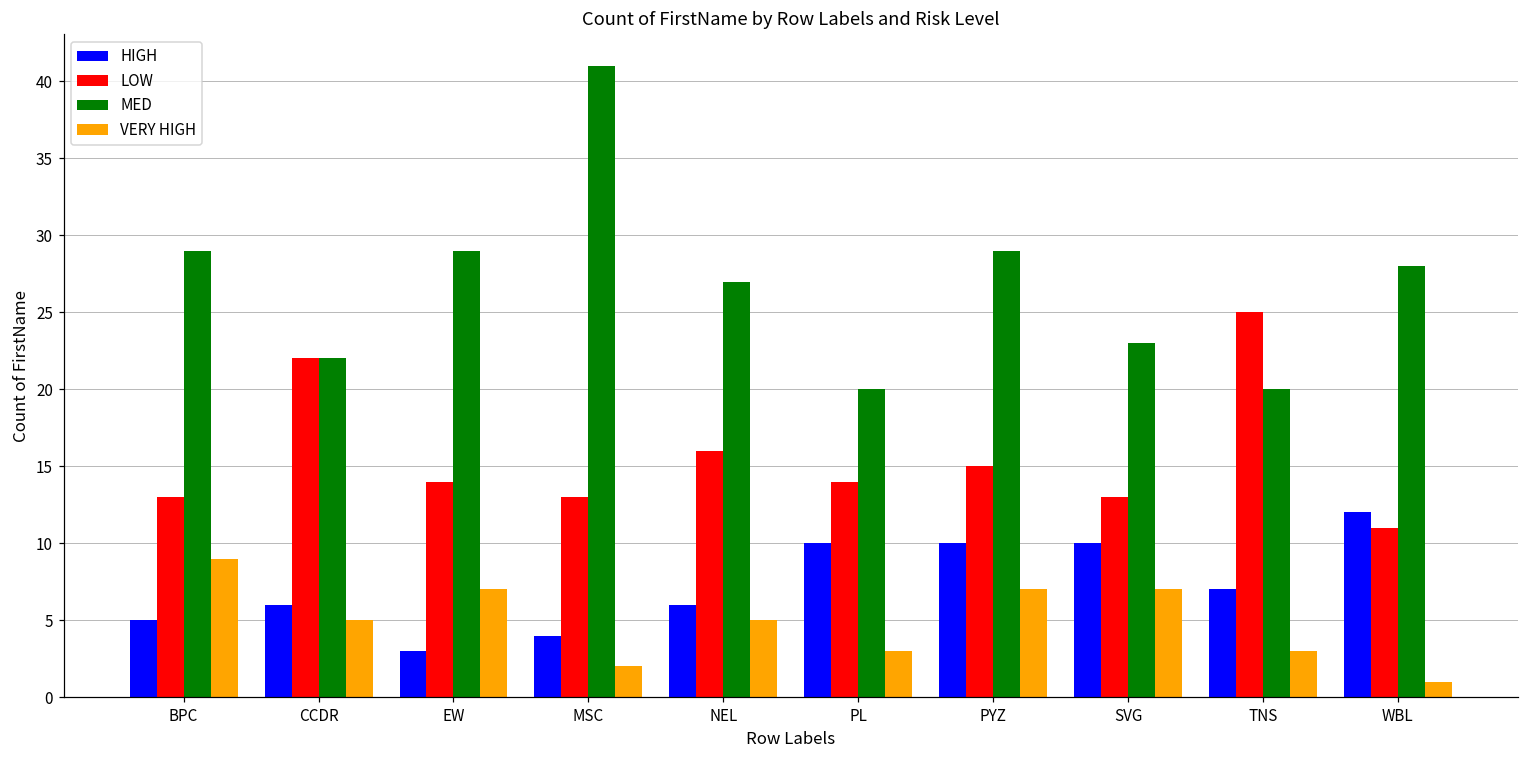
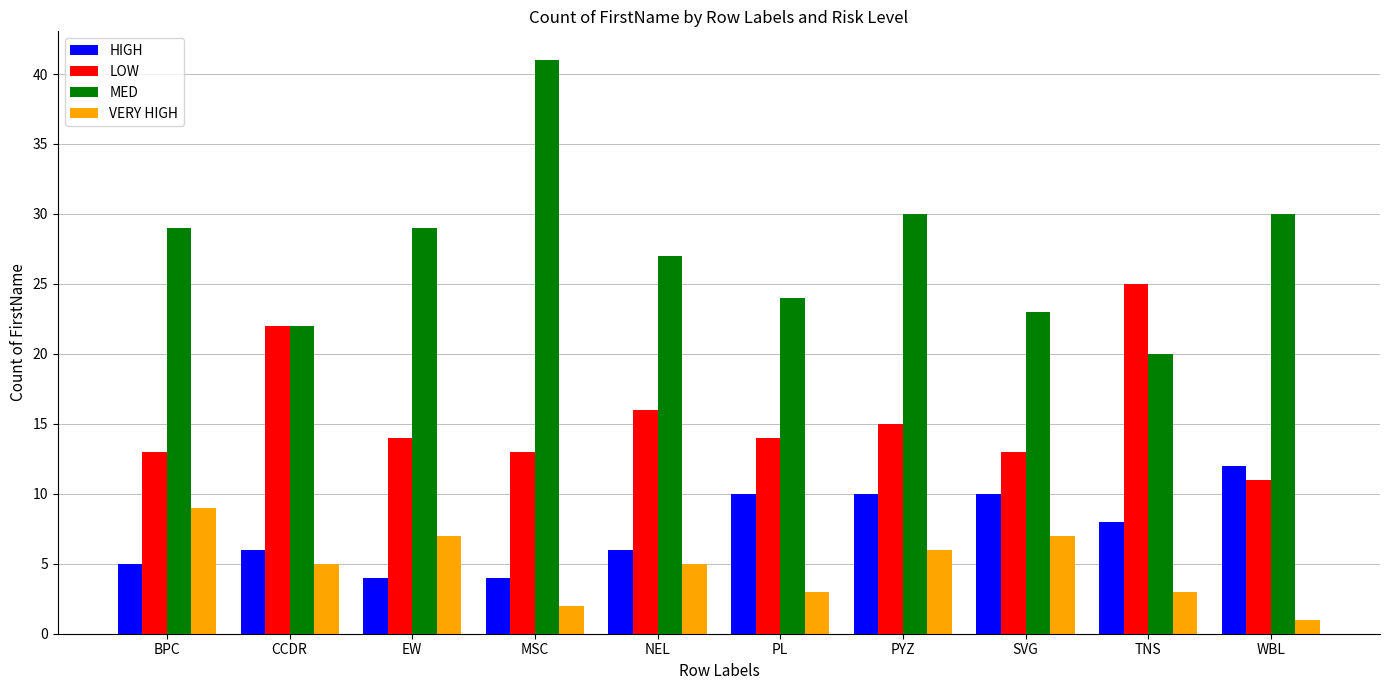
HIGH, EW: 3 -> 4
MED, PL: 20 -> 24
MED, PYZ: 29 -> 30
VERY HIGH, PYZ: 7 -> 6
HIGH, TNS: 7 -> 8
MED, WBL: 28 -> 30
